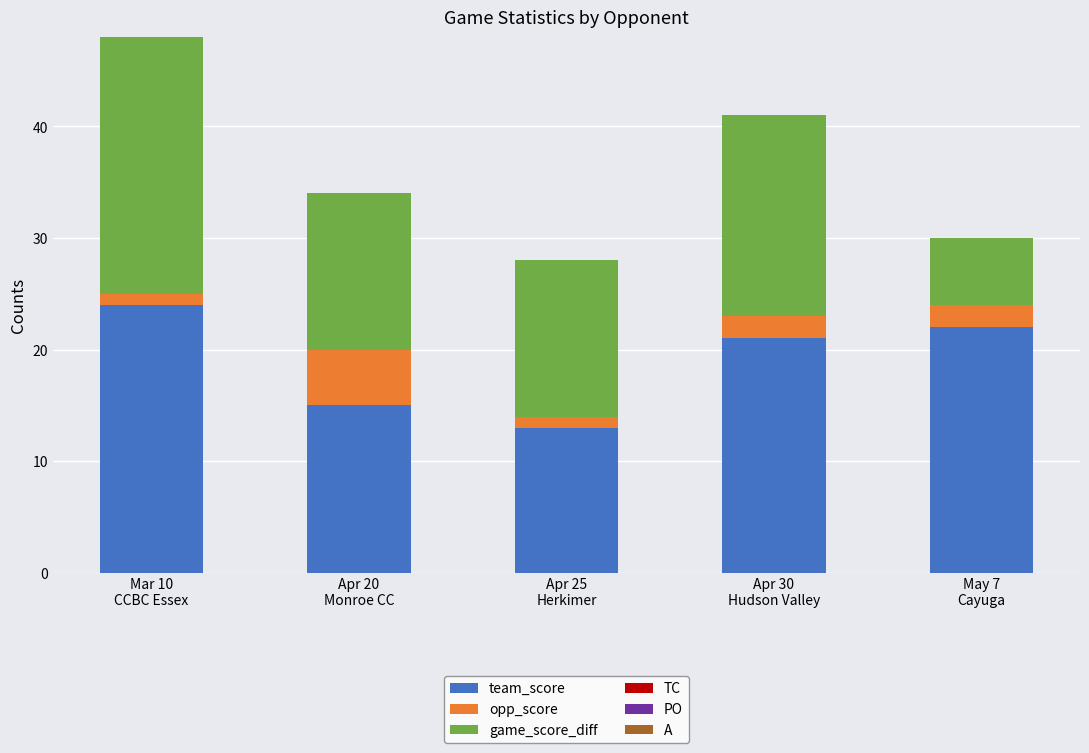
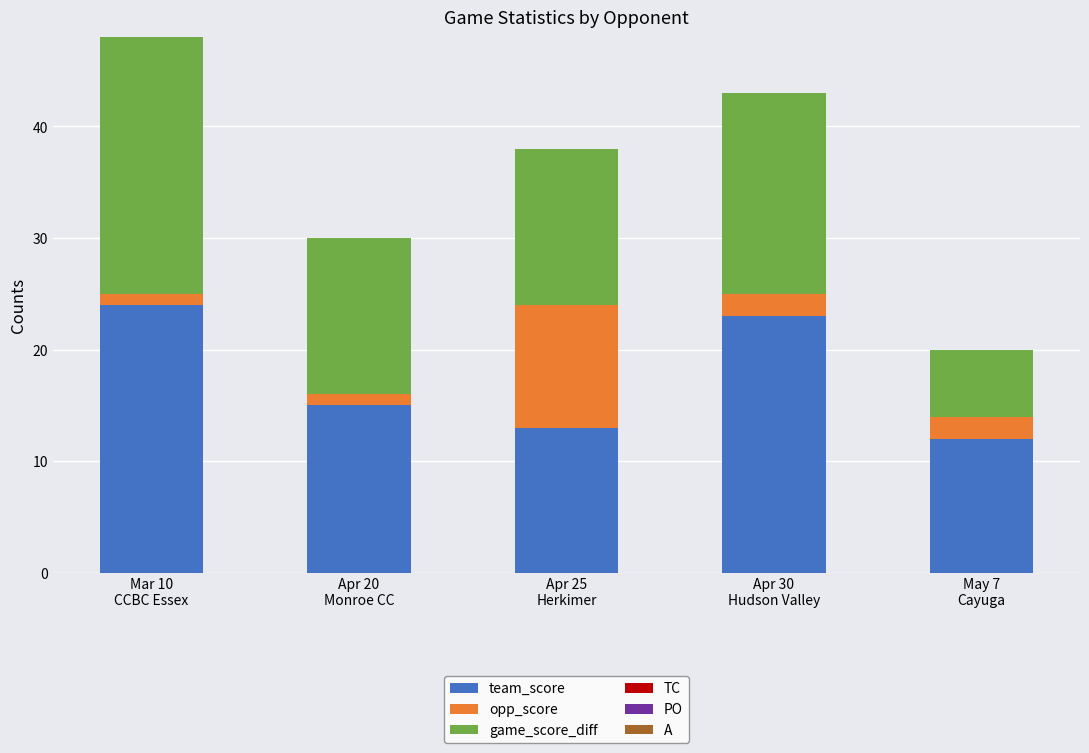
opp_score, Apr 20 Monroe CC: 5 -> 1
opp_score, Apr 25 Herkimer: 1 -> 11
team_score, Apr 30 Hudson Valley: 21 -> 23
team_score, May 7 Cayuga: 22 -> 12
